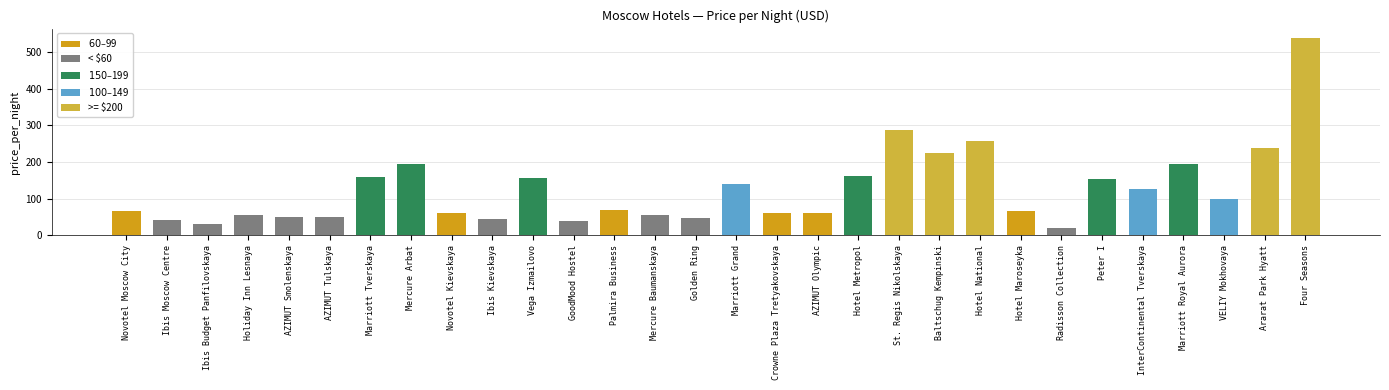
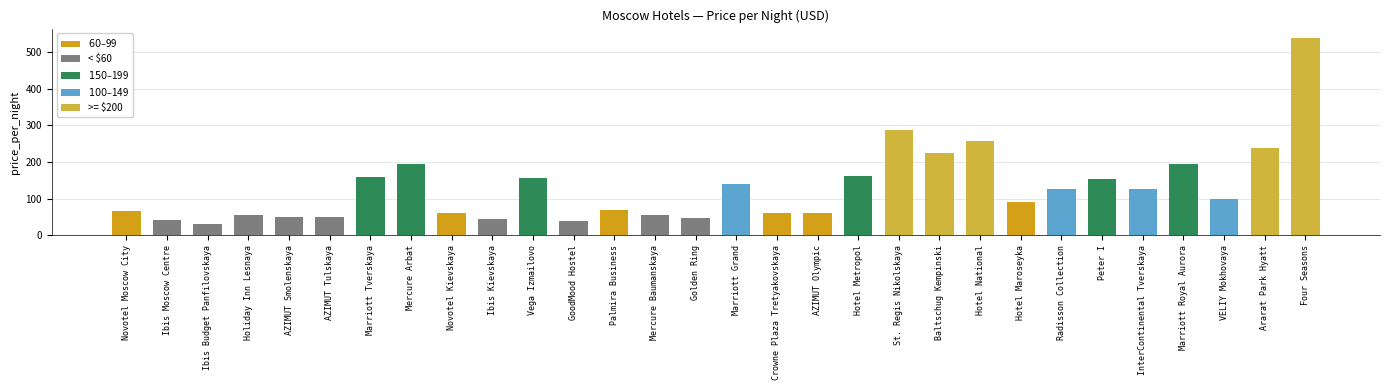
Hotel Maroseyka: 70 -> 90
Radisson Collection: 20 -> 130
